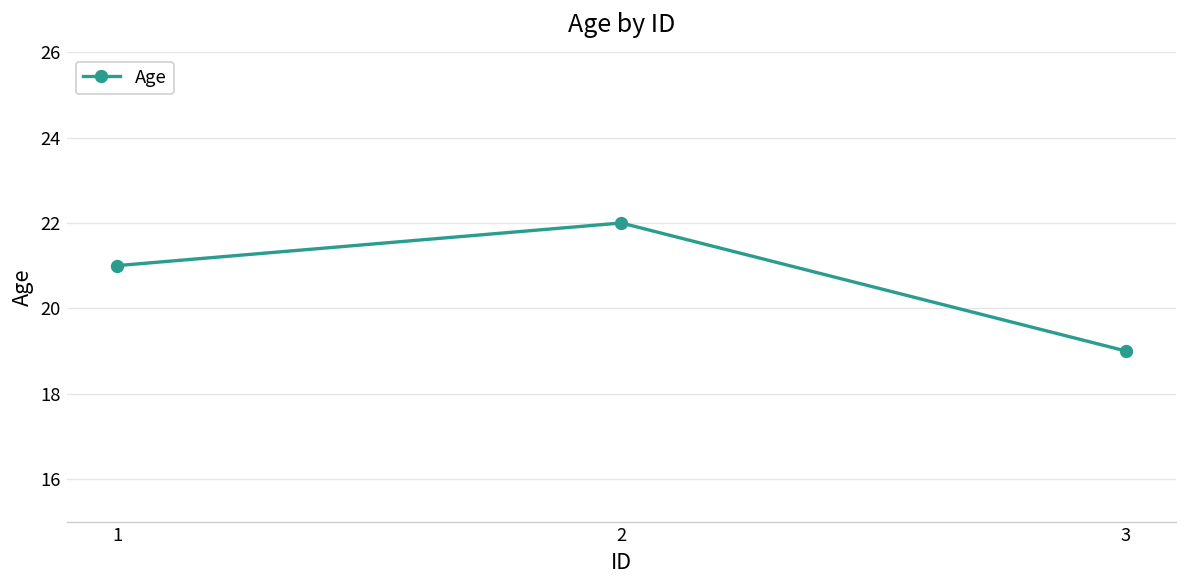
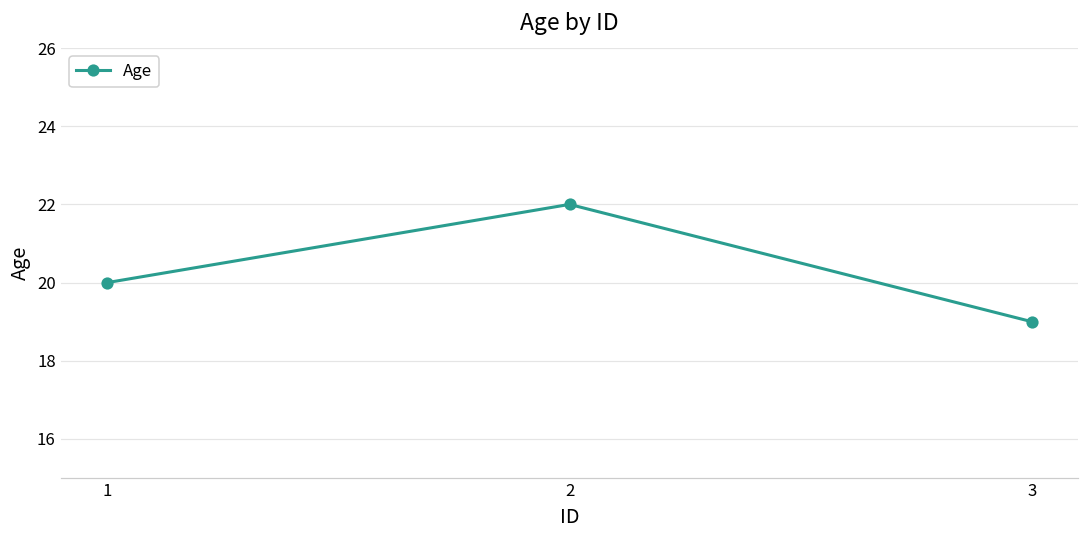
1: 21 -> 20
